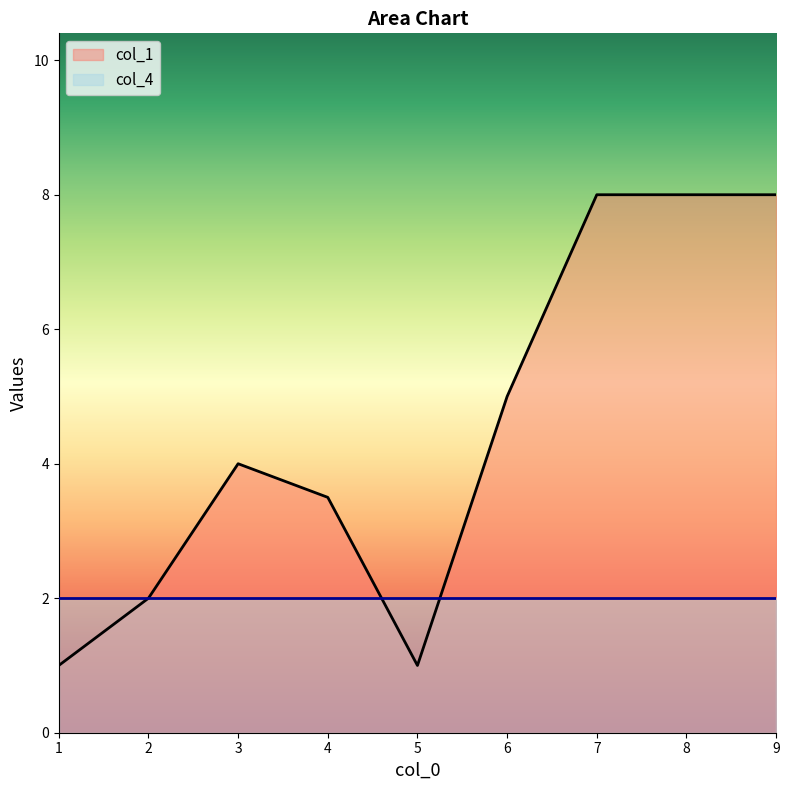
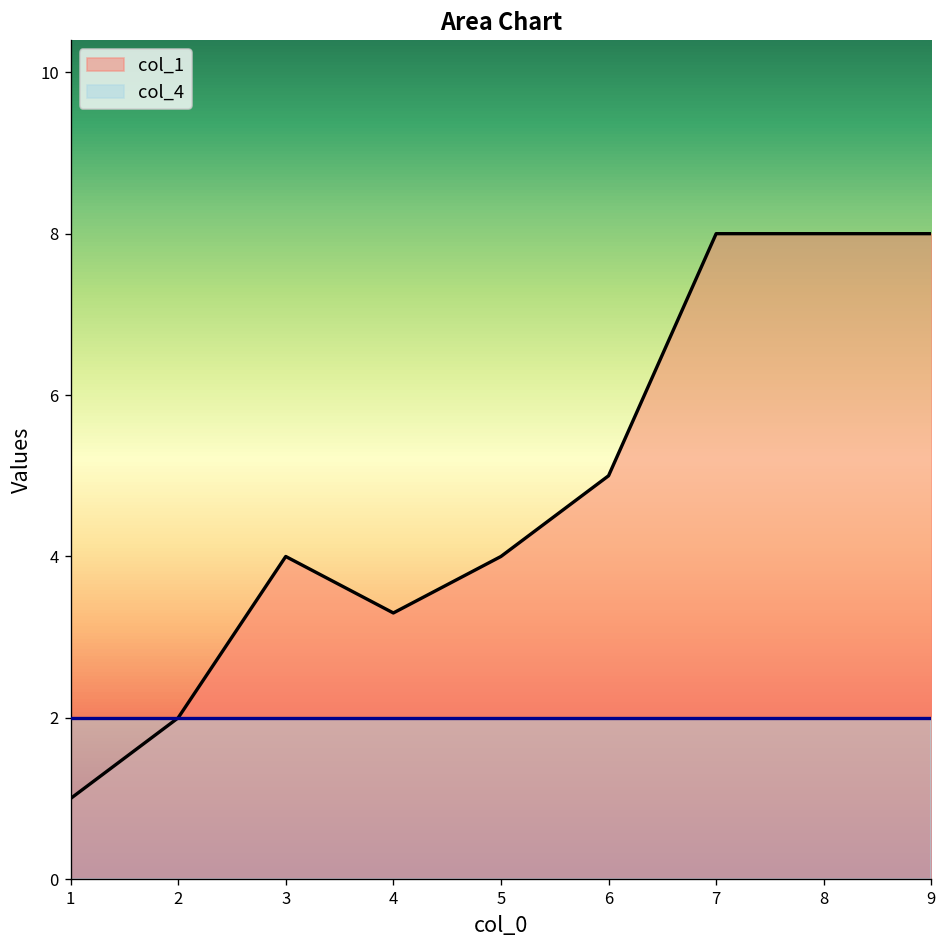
col_1, 4: 3.5 -> 3.3
col_1, 5: 1 -> 4
